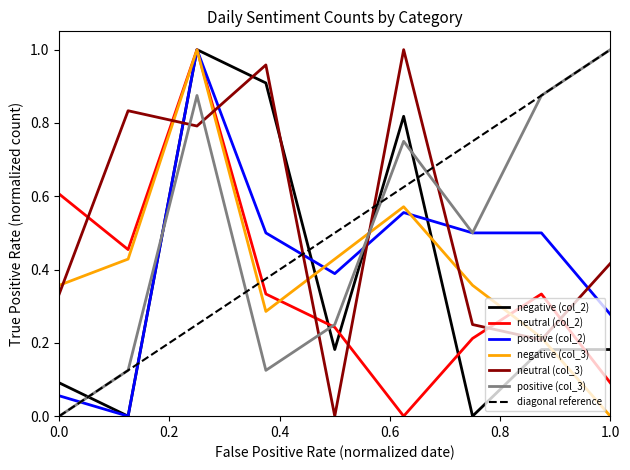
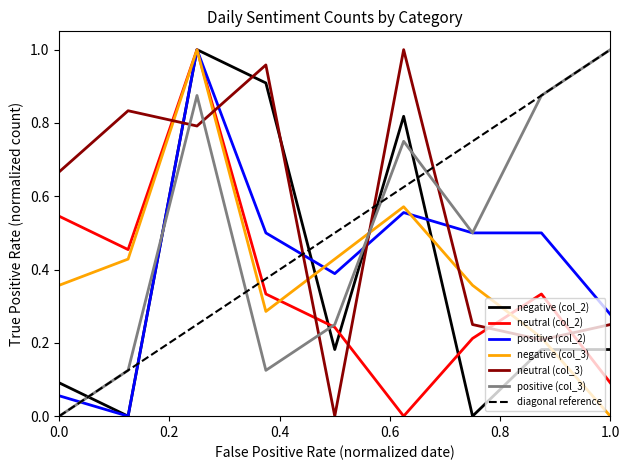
neutral (col_2), 0.0: 0.61 -> 0.55
neutral (col_3), 0.0: 0.33 -> 0.67
neutral (col_3), 1.0: 0.42 -> 0.25
